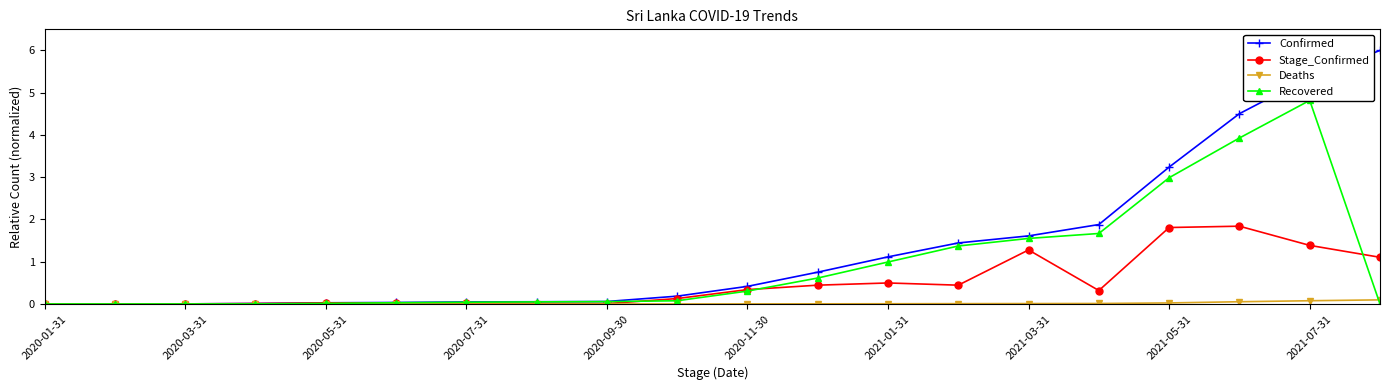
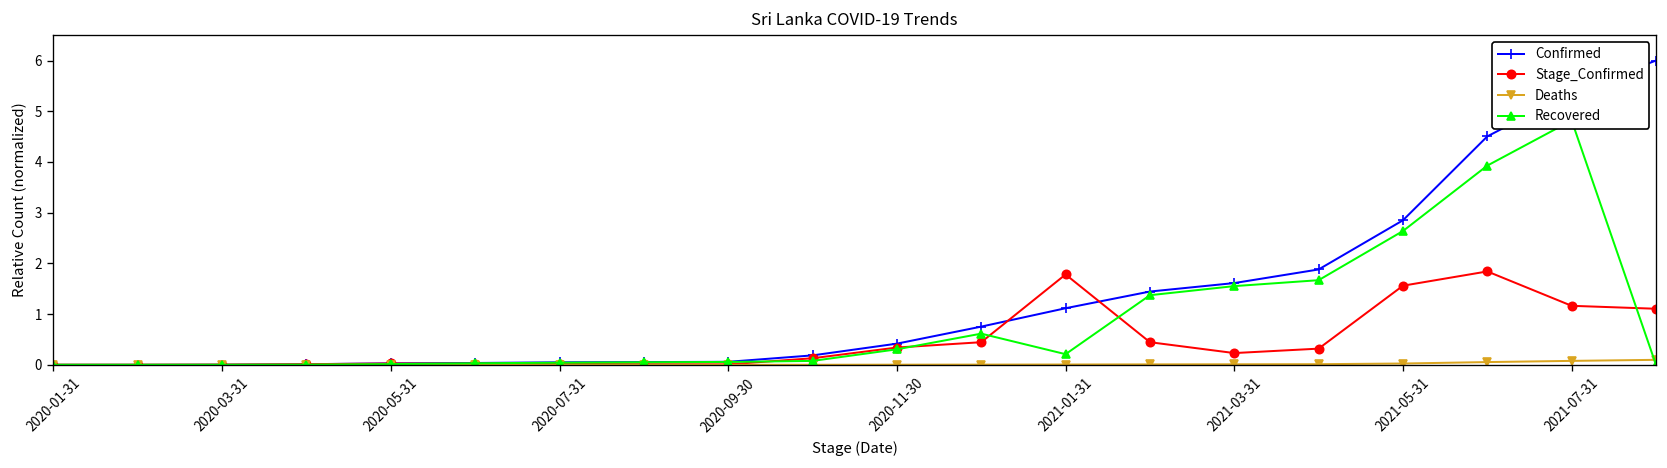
Stage_Confirmed, 2021-01-31: 0.5 -> 1.8
Recovered, 2021-01-31: 1.0 -> 0.2
Stage_Confirmed, 2021-03-31: 1.3 -> 0.2
Confirmed, 2021-05-31: 3.2 -> 2.8
Stage_Confirmed, 2021-05-31: 1.8 -> 1.6
Recovered, 2021-05-31: 3.0 -> 2.6
Stage_Confirmed, 2021-07-31: 1.4 -> 1.2
